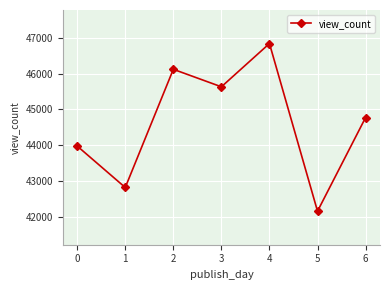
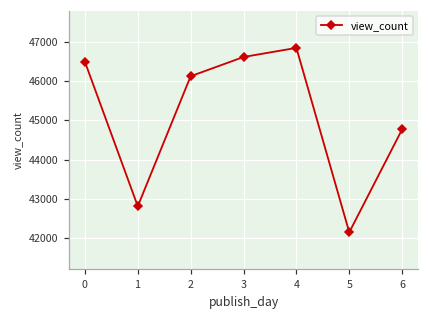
0: 44000 -> 46500
3: 45600 -> 46600
